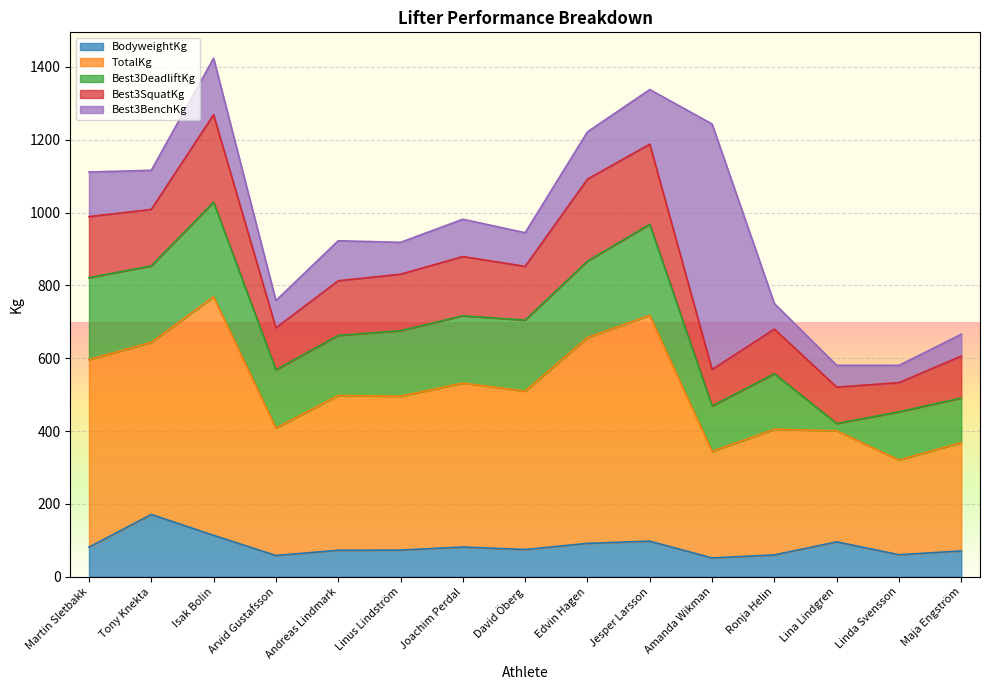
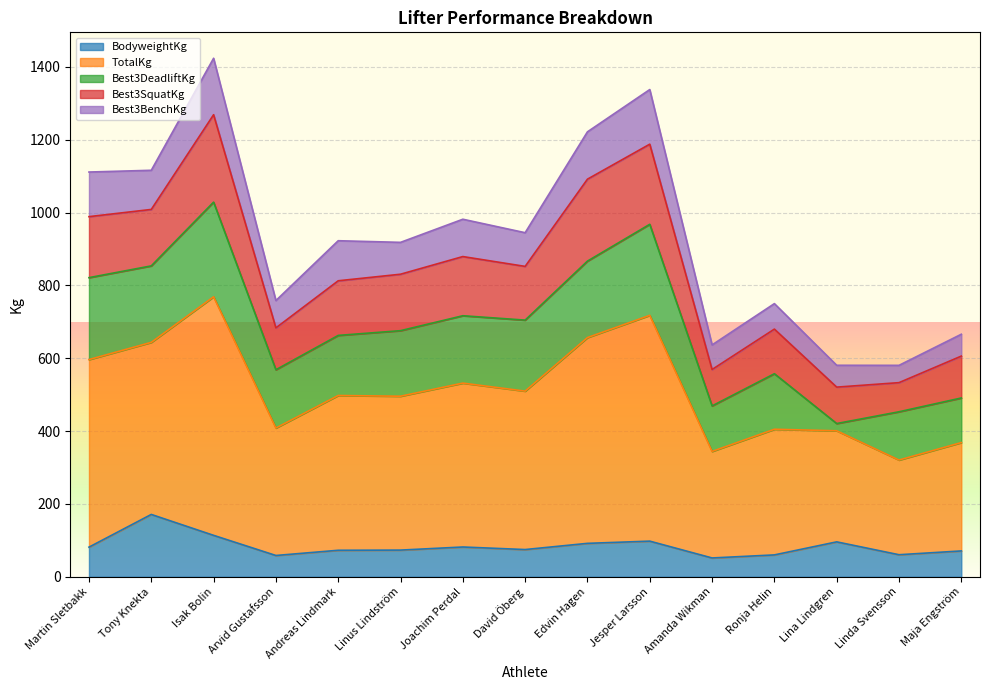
Best3BenchKg, Amanda Wikman: 670 -> 70
